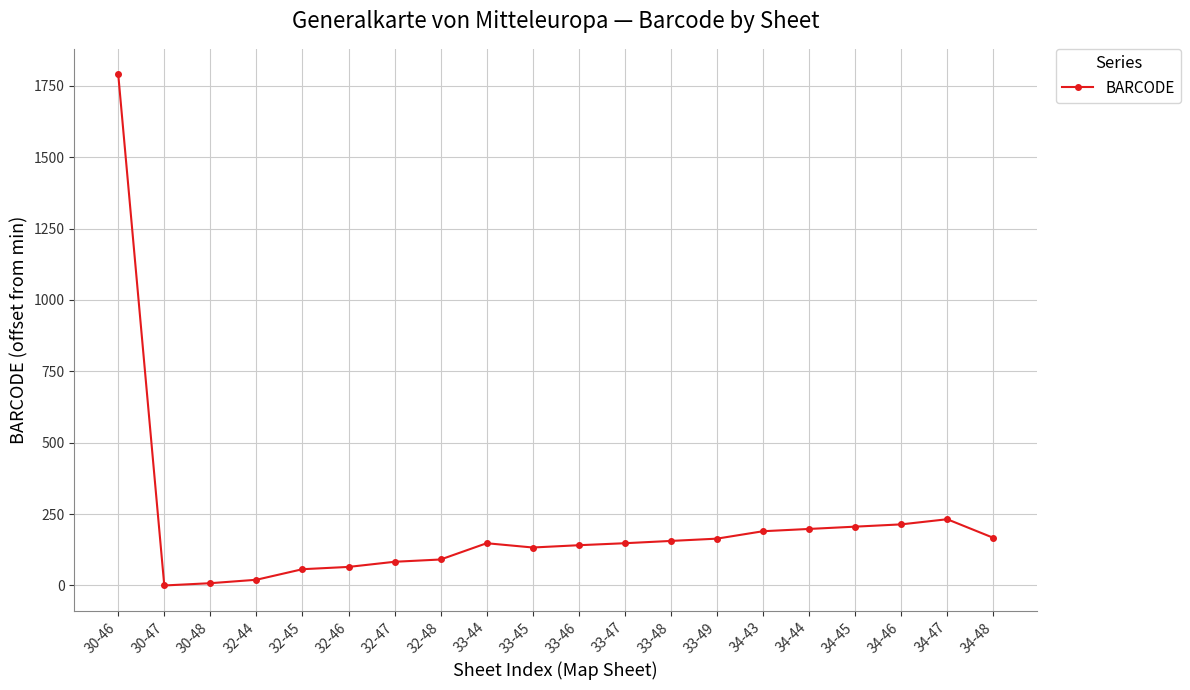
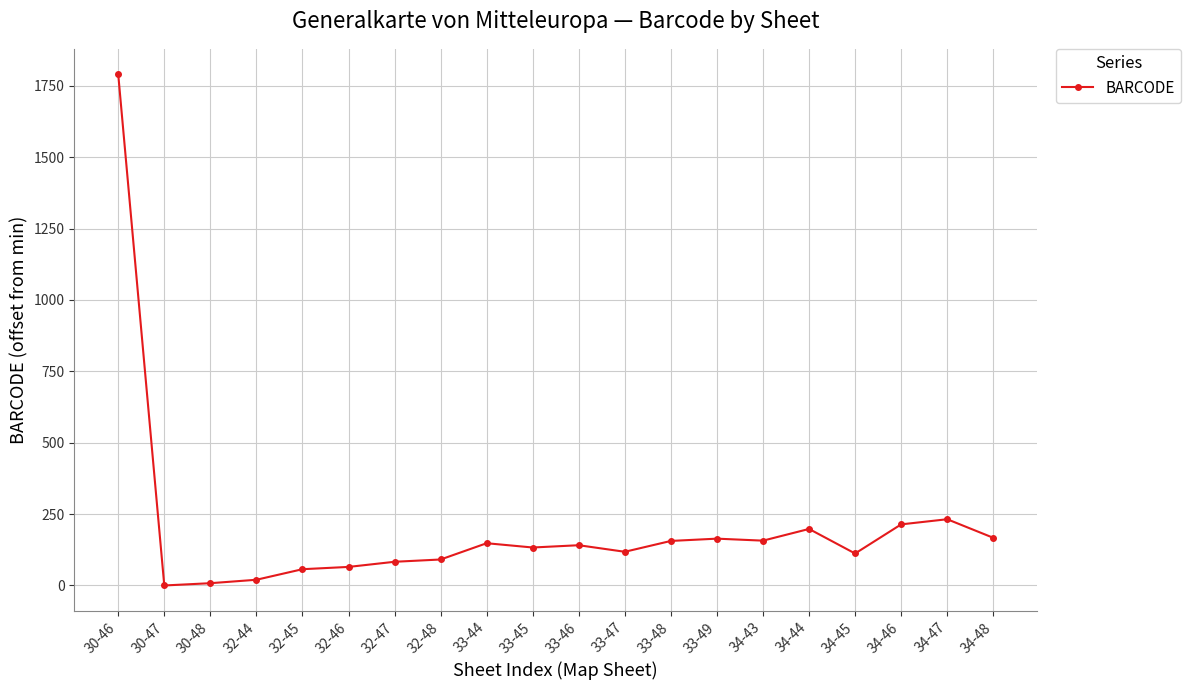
33-47: 150 -> 120
34-43: 190 -> 160
34-45: 210 -> 110
